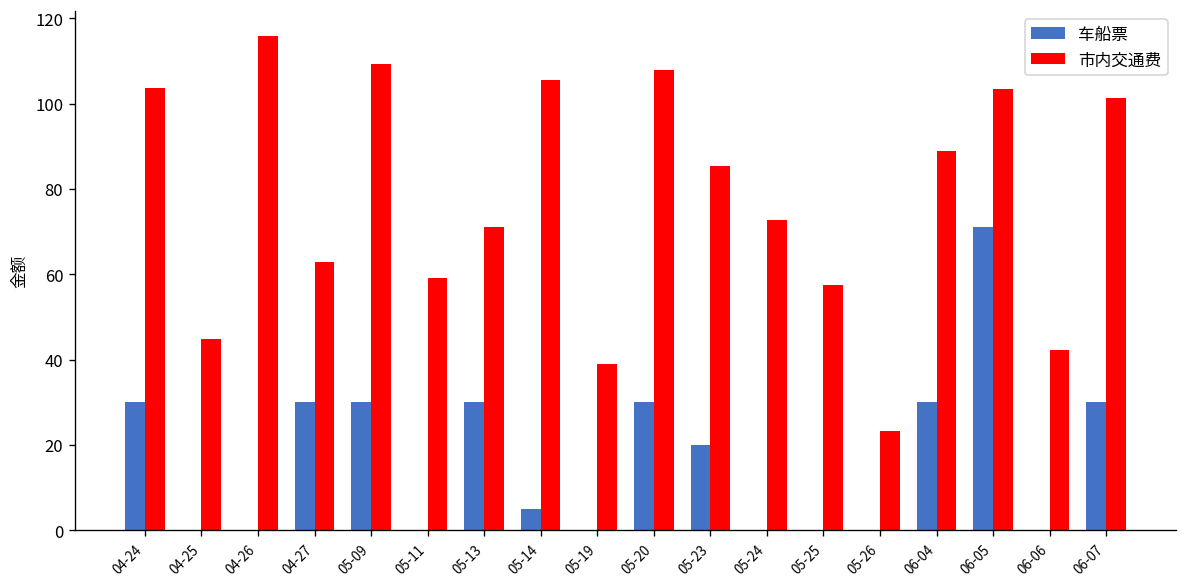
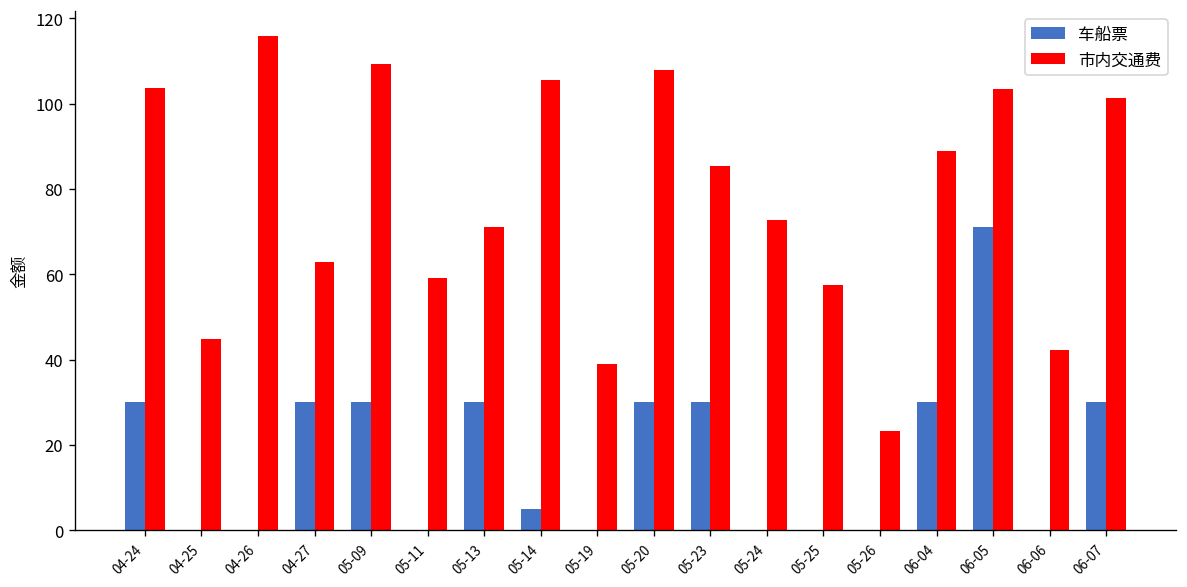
车船票, 05-23: 20 -> 30
